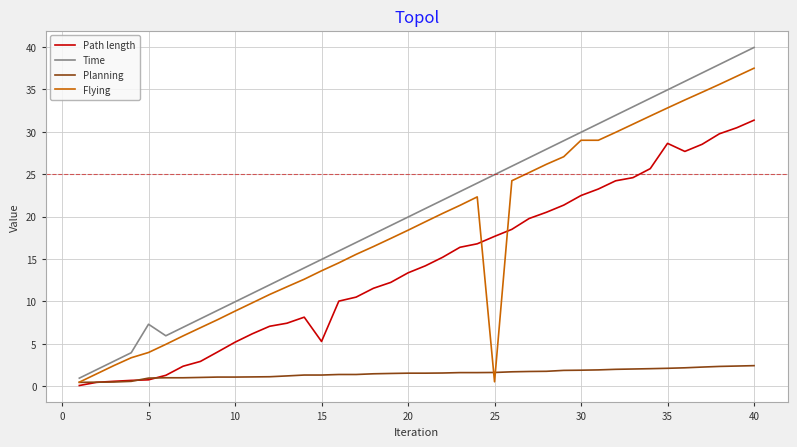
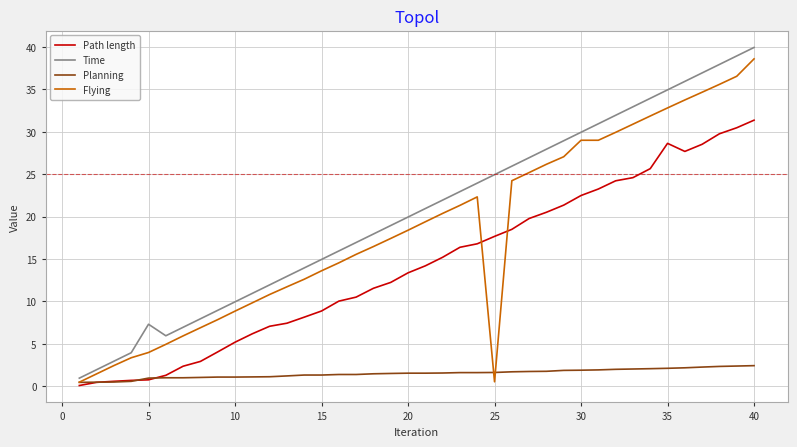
Path length, 15: 5 -> 9
Flying, 40: 38 -> 39
